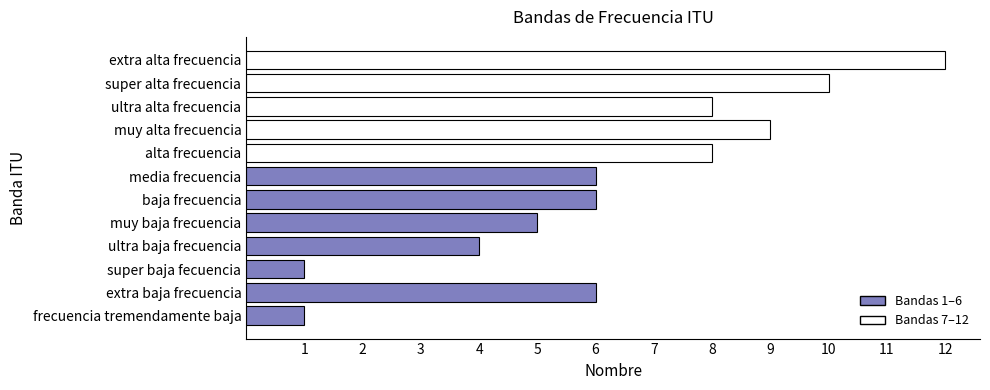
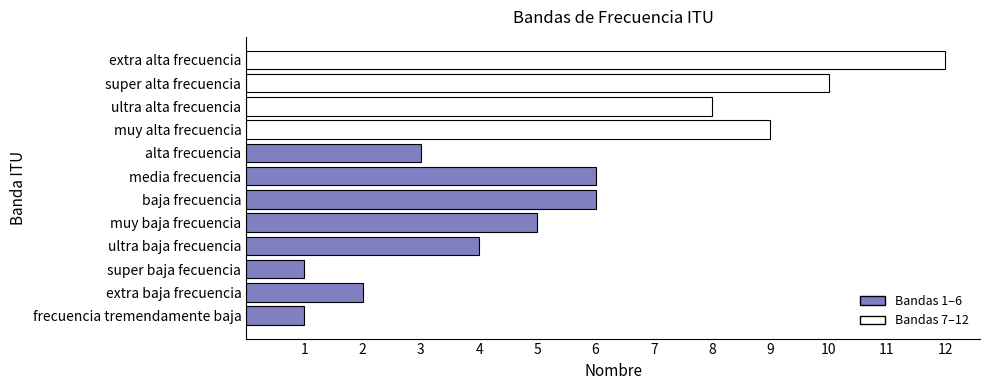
alta frecuencia: 8 -> 3
extra baja frecuencia: 6 -> 2
